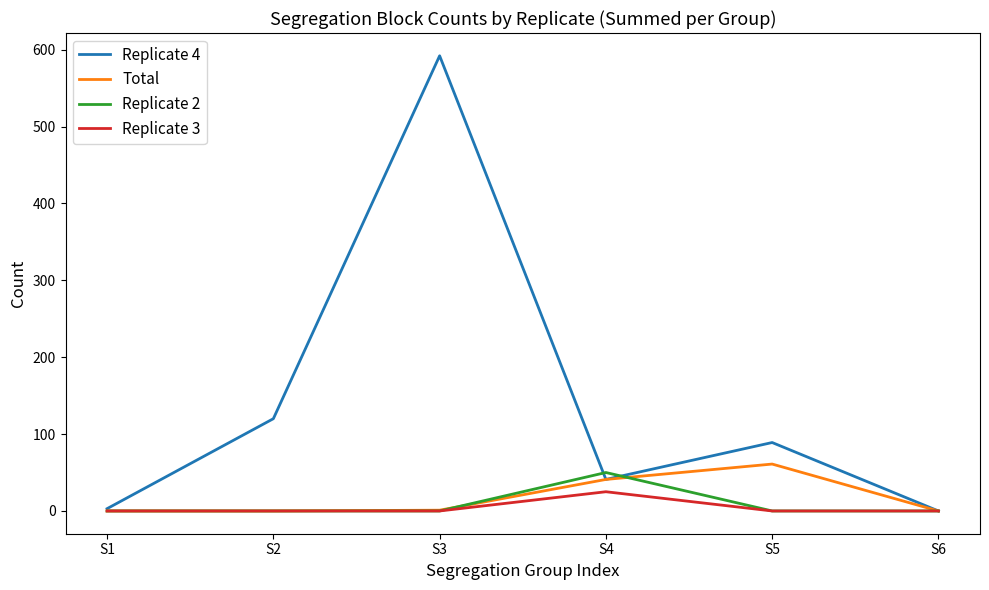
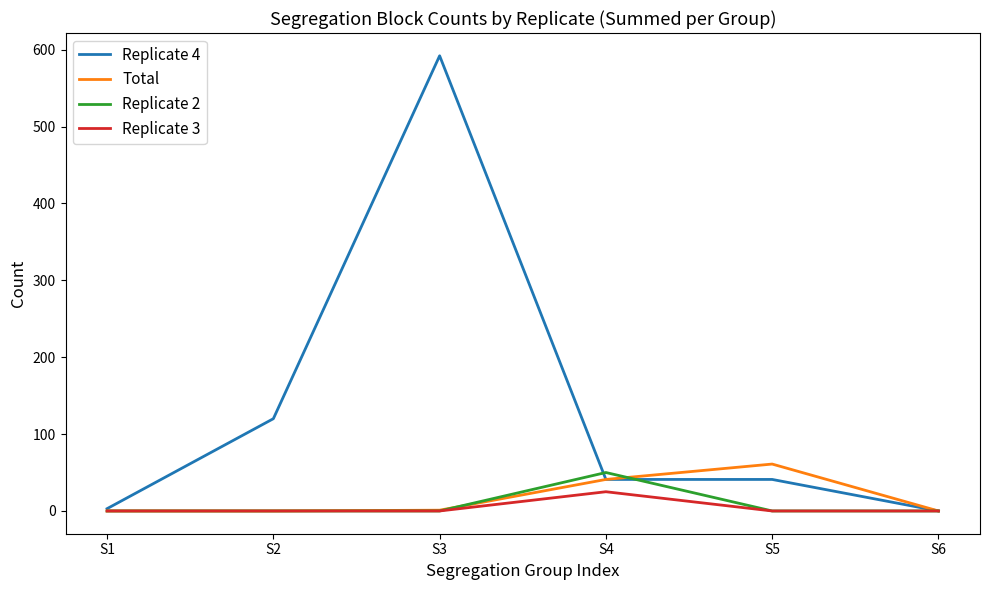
Replicate 4, S5: 90 -> 40
